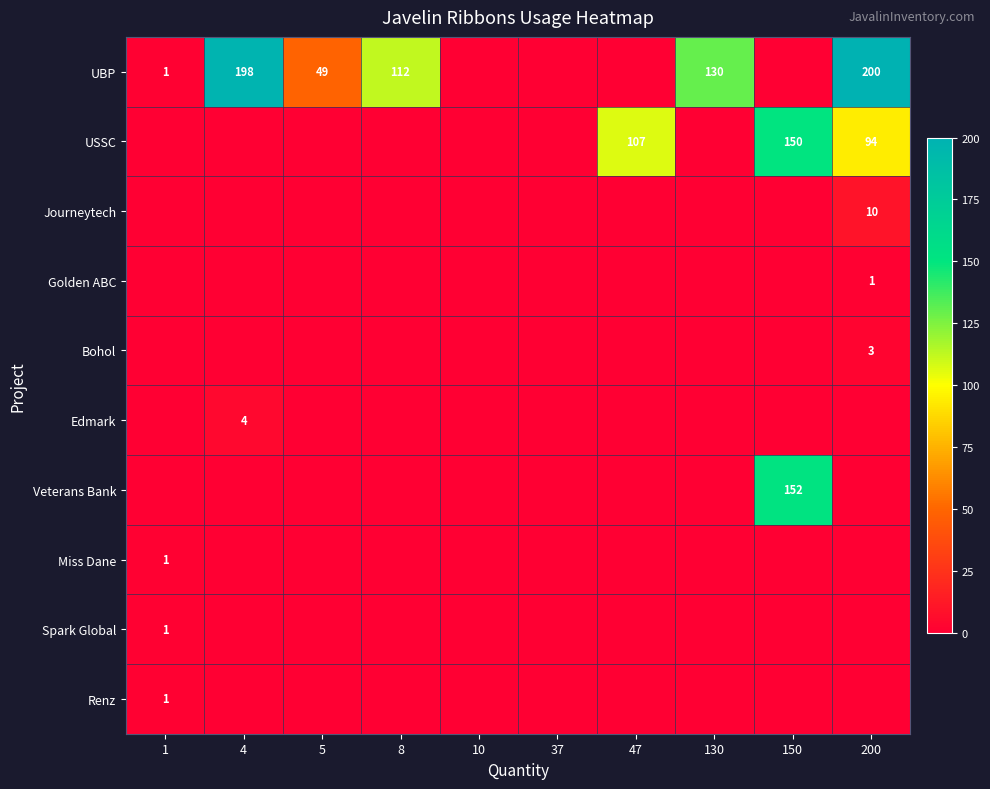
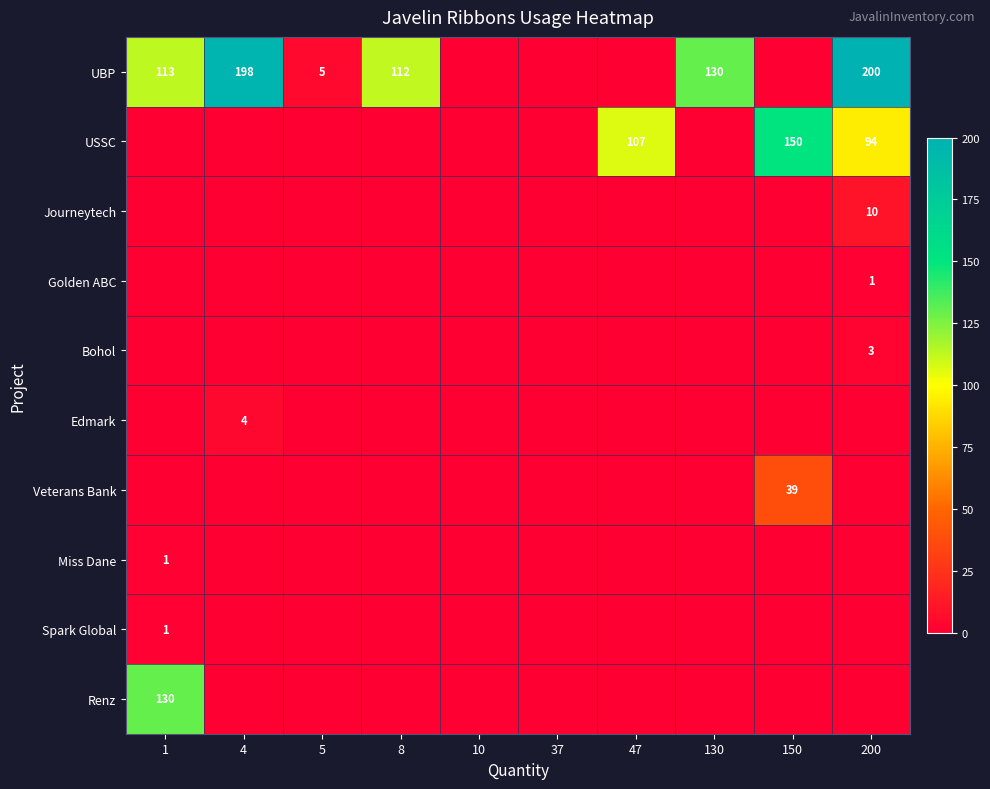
UBP, 1: 1 -> 113
UBP, 5: 49 -> 5
Veterans Bank, 150: 152 -> 39
Renz, 1: 1 -> 130
